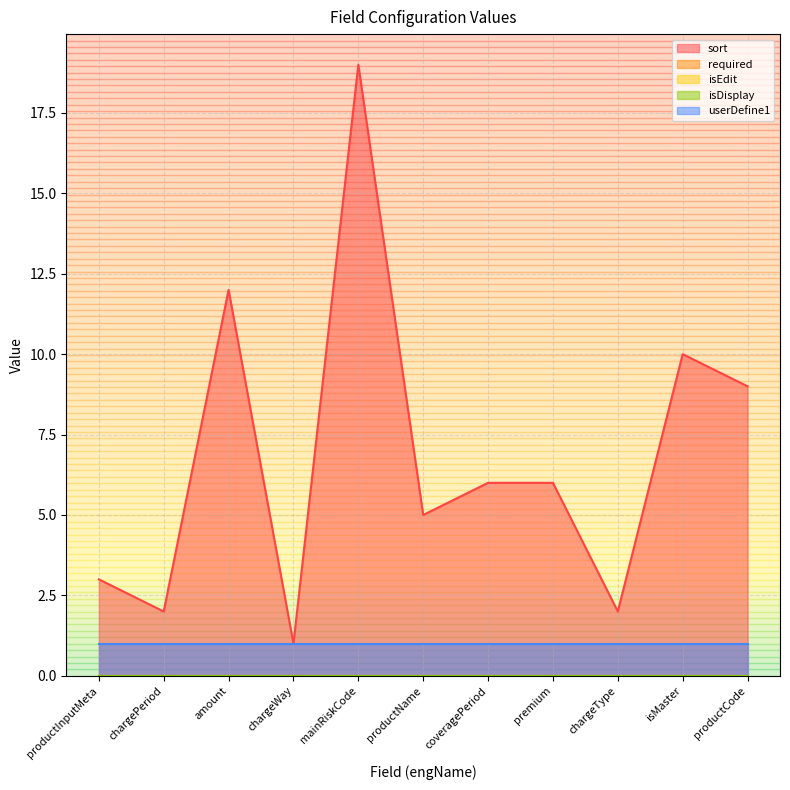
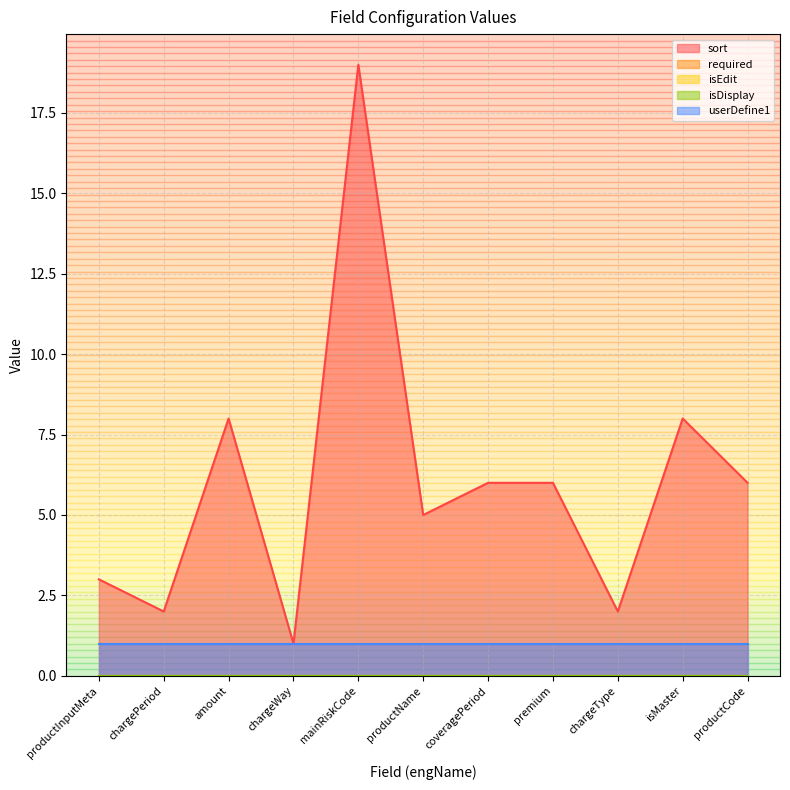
sort, amount: 12 -> 8
sort, isMaster: 10 -> 8
sort, productCode: 9 -> 6
